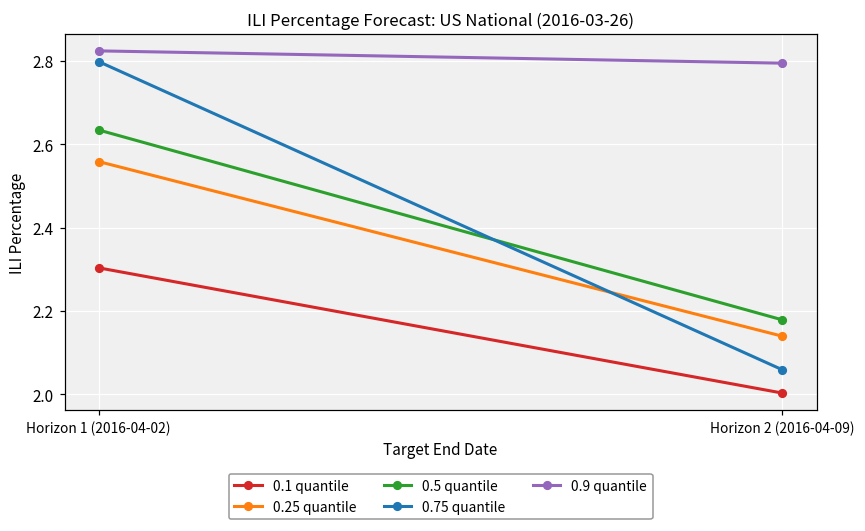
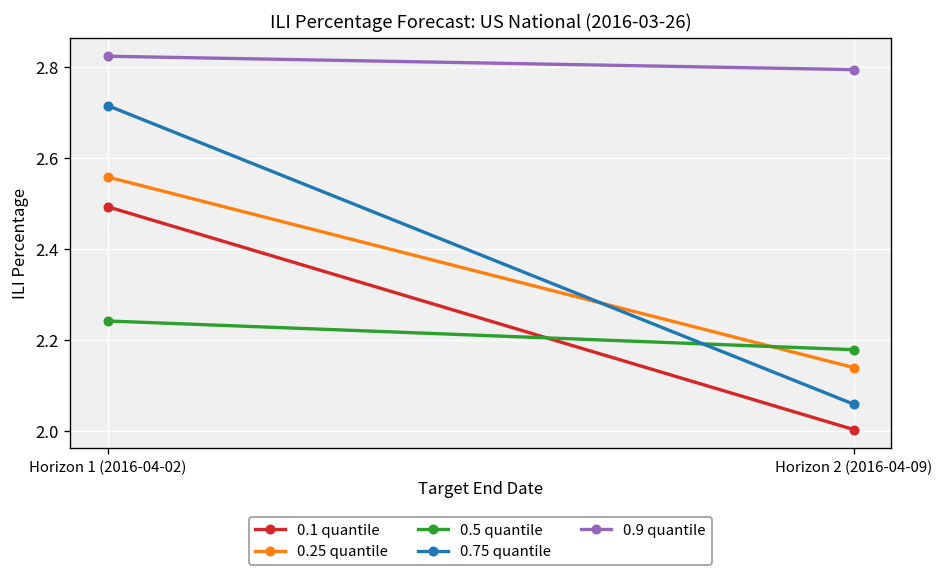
0.1 quantile, Horizon 1 (2016-04-02): 2.30 -> 2.49
0.5 quantile, Horizon 1 (2016-04-02): 2.63 -> 2.24
0.75 quantile, Horizon 1 (2016-04-02): 2.80 -> 2.72
